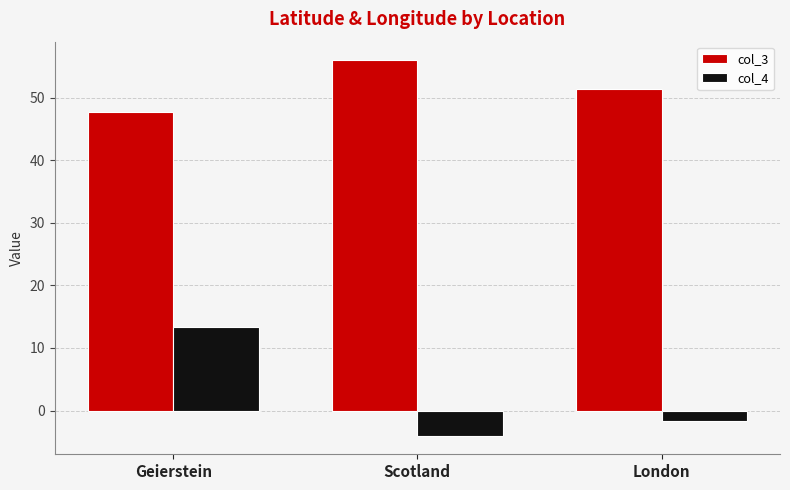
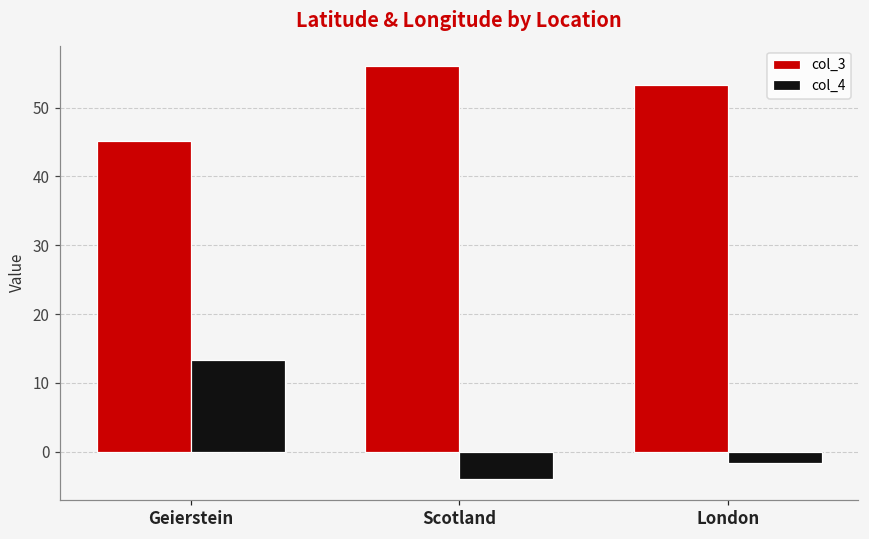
col_3, Geierstein: 48 -> 45
col_3, London: 52 -> 53
